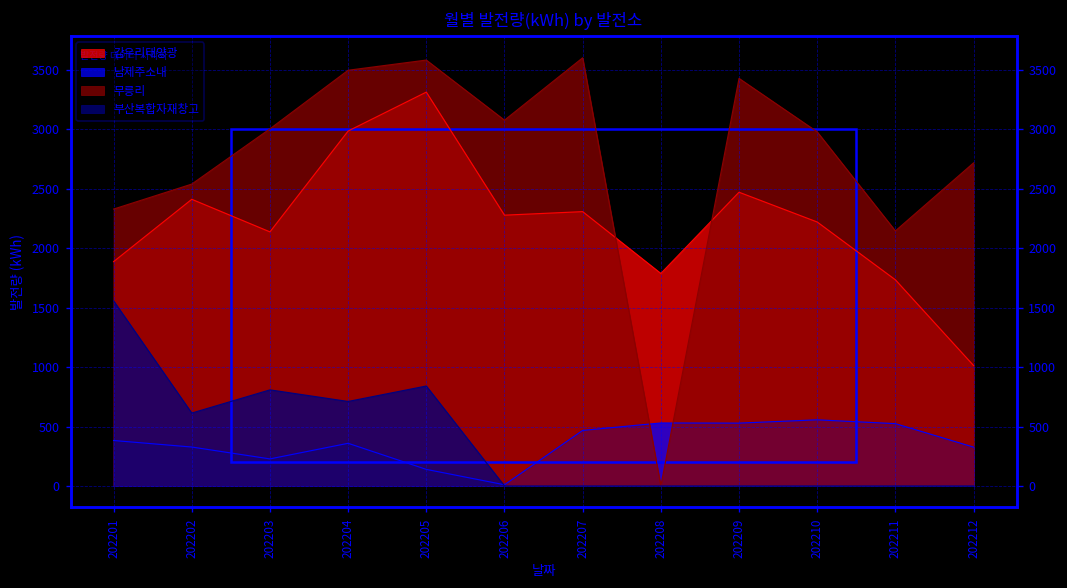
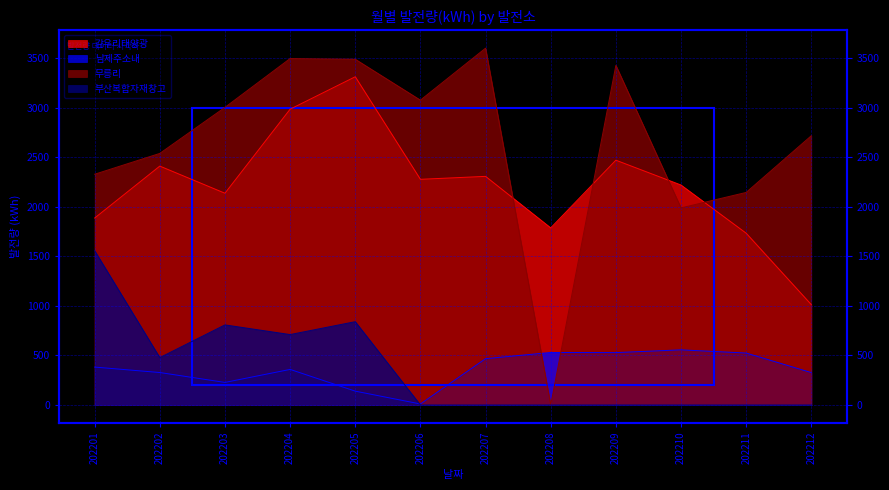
부산복합자재창고, 202202: 600 -> 500
무릉리, 202205: 3600 -> 3500
무릉리, 202210: 3000 -> 2000
